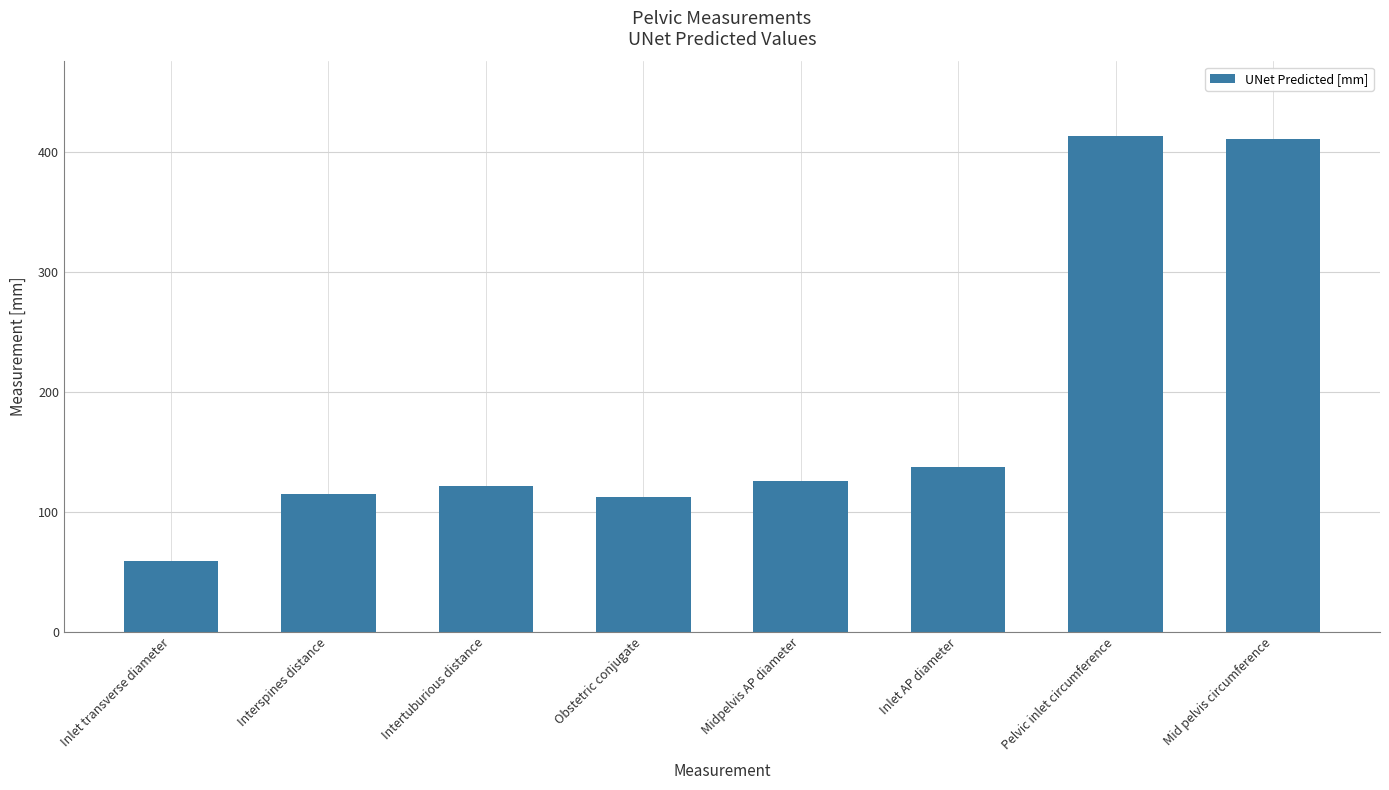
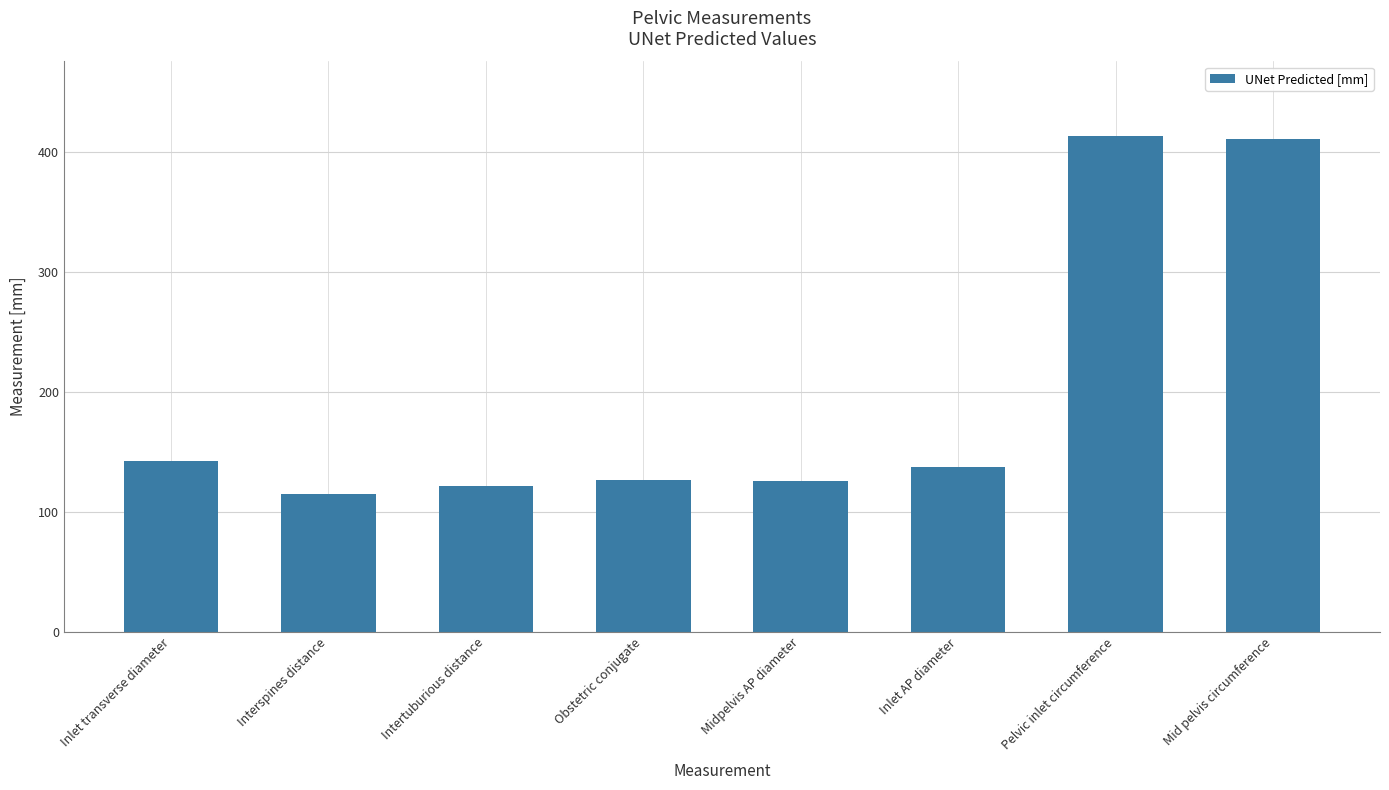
Inlet transverse diameter: 59 -> 142
Obstetric conjugate: 113 -> 126
